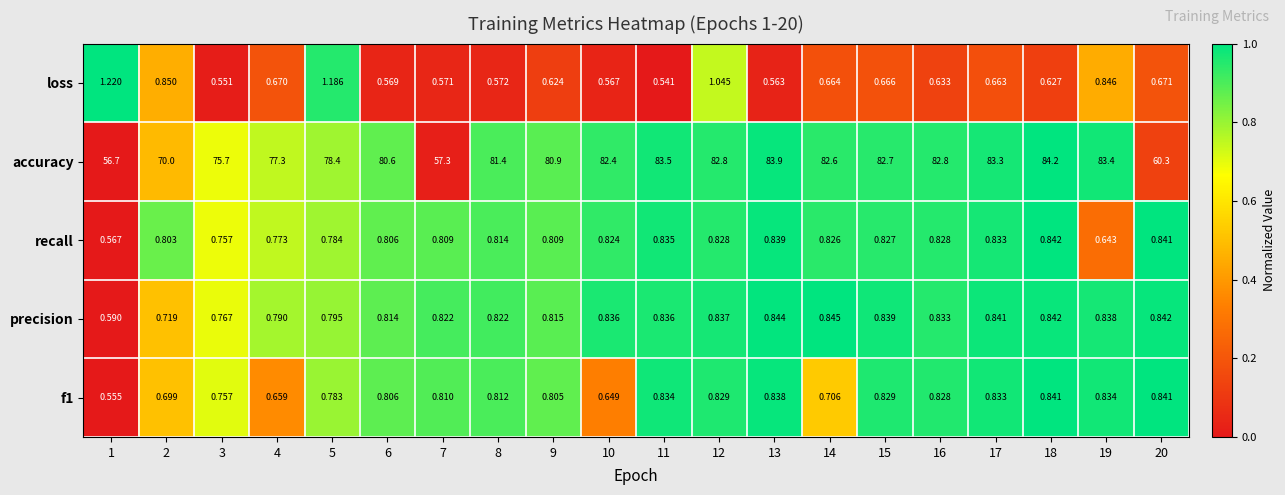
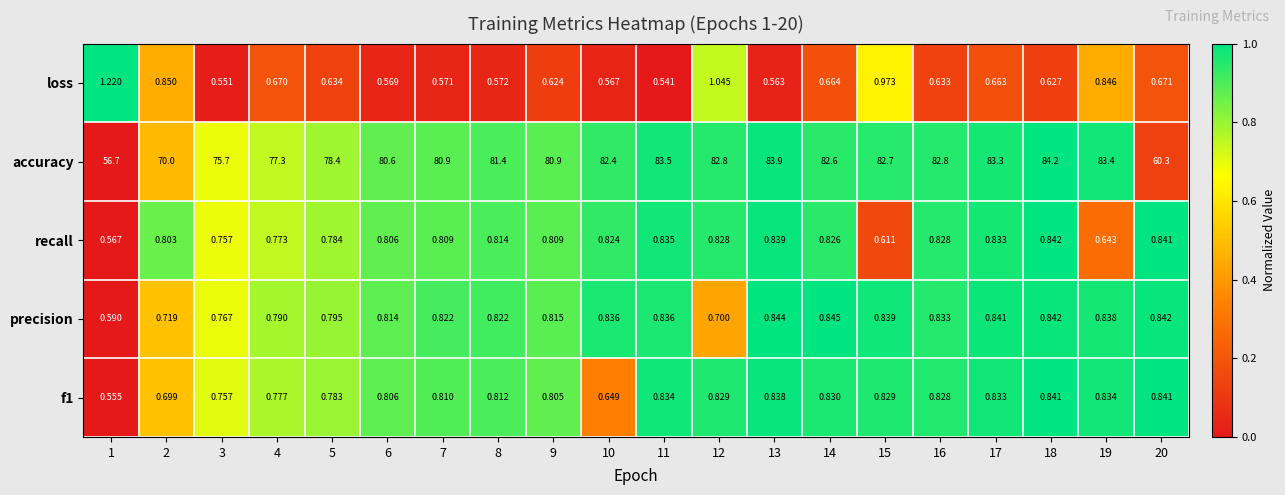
loss, 5: 1.186 -> 0.634
loss, 15: 0.666 -> 0.973
accuracy, 7: 57.3 -> 80.9
recall, 15: 0.827 -> 0.611
precision, 12: 0.837 -> 0.700
f1, 4: 0.659 -> 0.777
f1, 14: 0.706 -> 0.830
